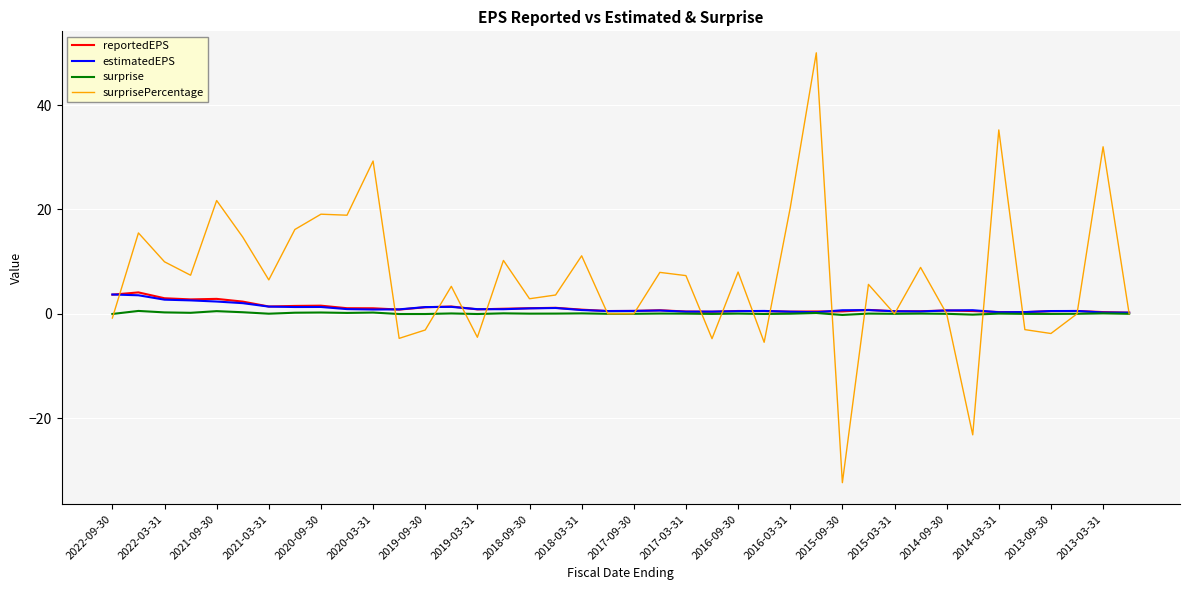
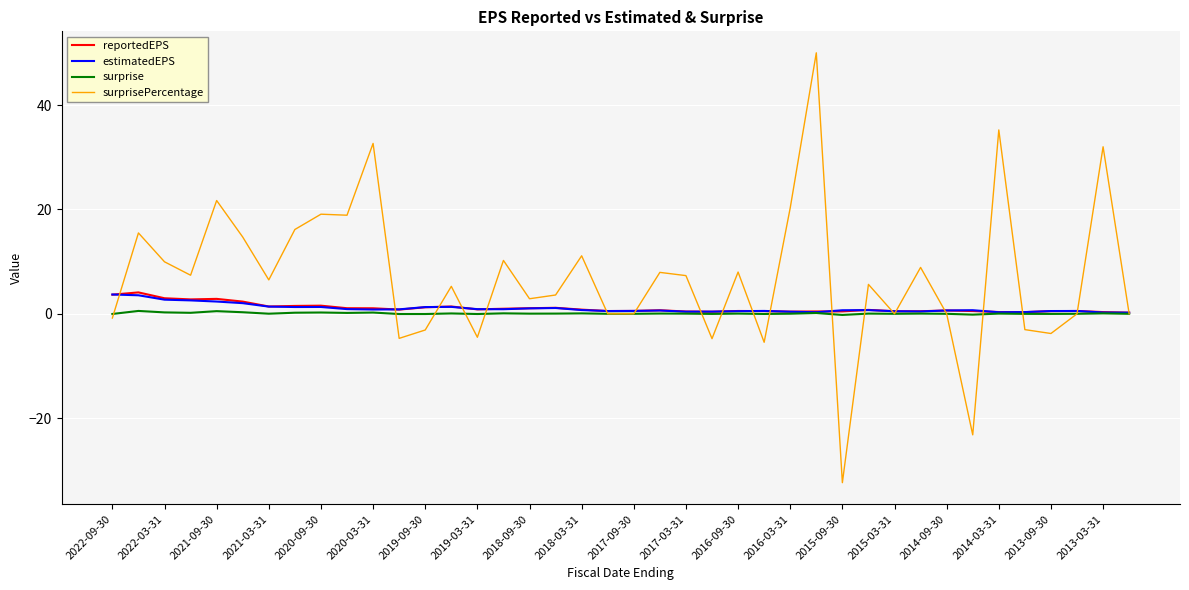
surprisePercentage, 2020-03-31: 29 -> 33
